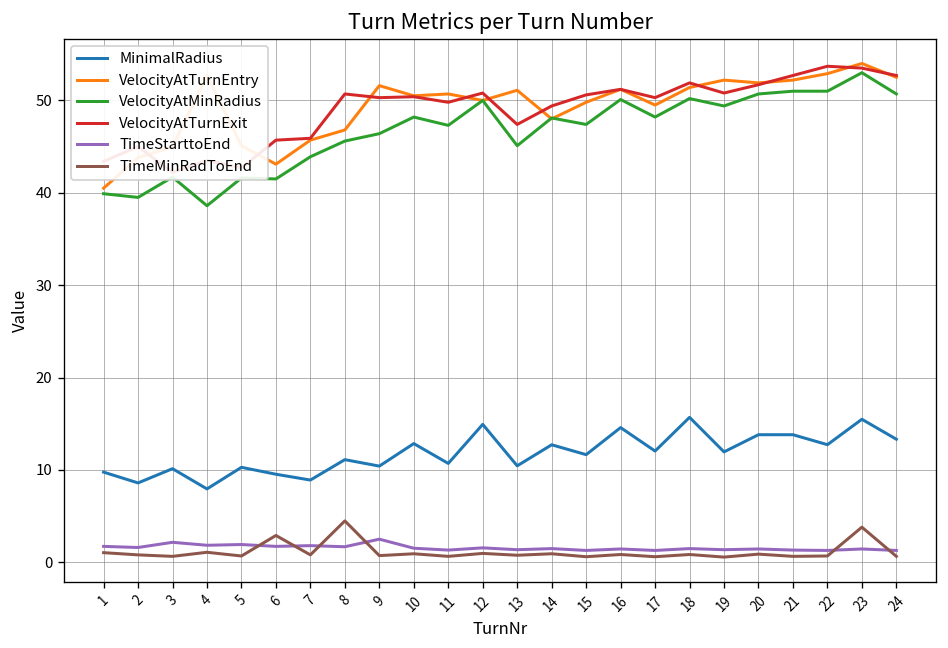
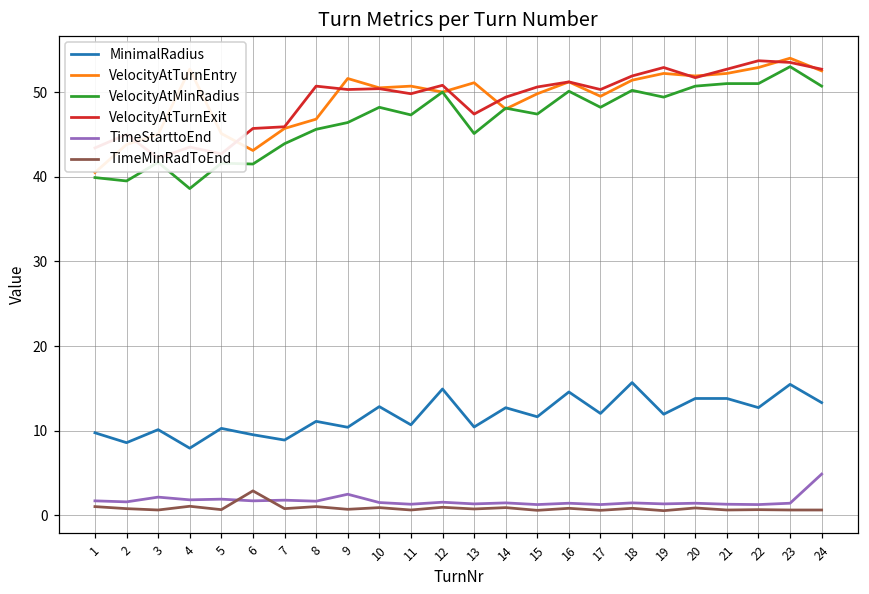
TimeMinRadToEnd, 8: 4 -> 1
VelocityAtTurnExit, 19: 51 -> 53
TimeMinRadToEnd, 23: 4 -> 1
TimeStarttoEnd, 24: 1 -> 5
